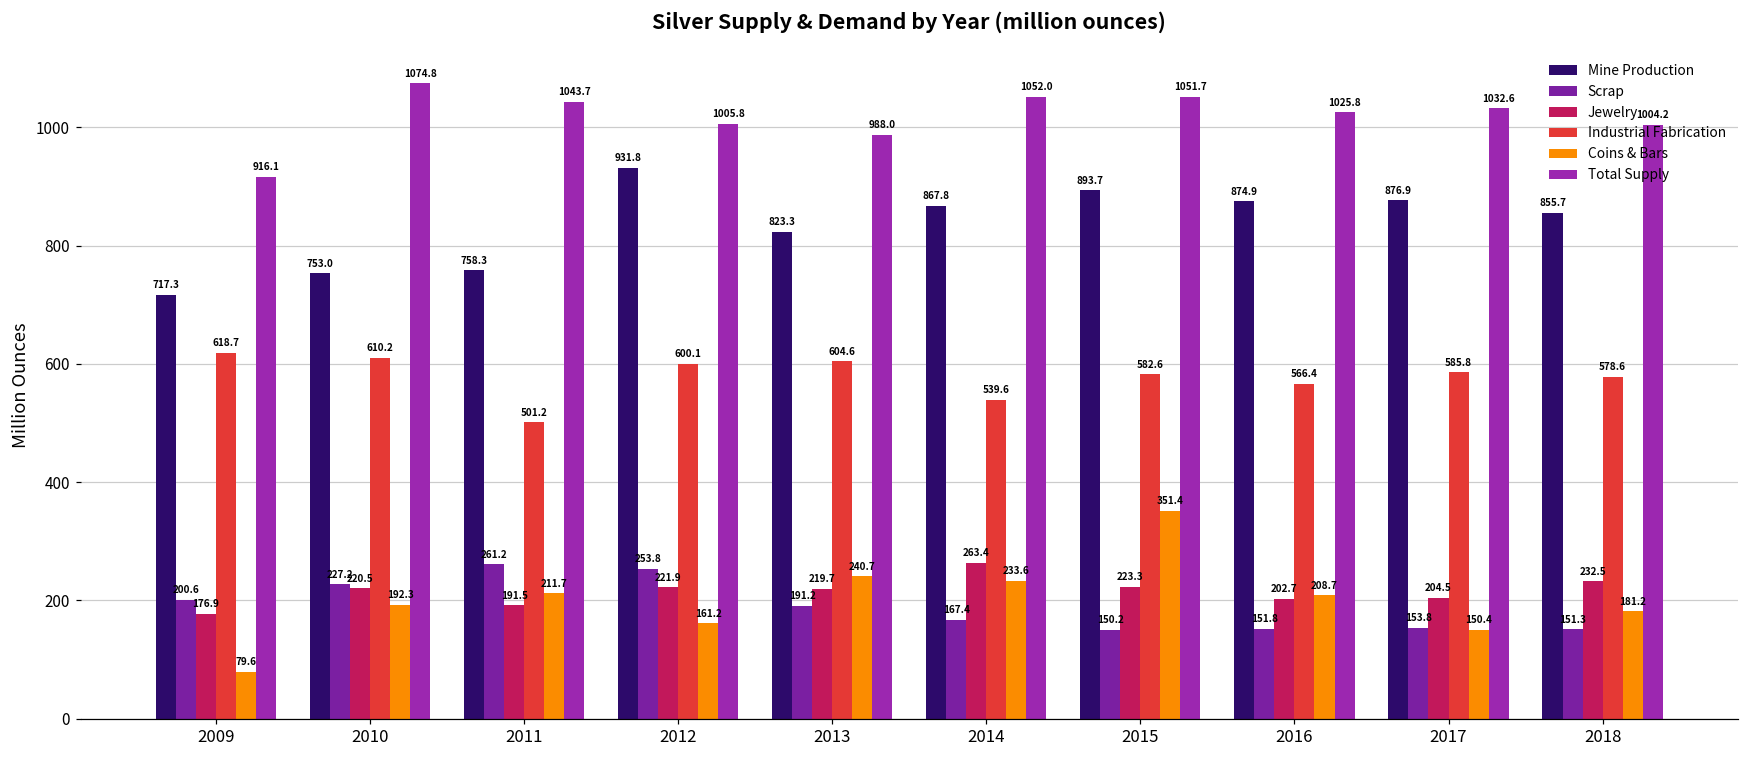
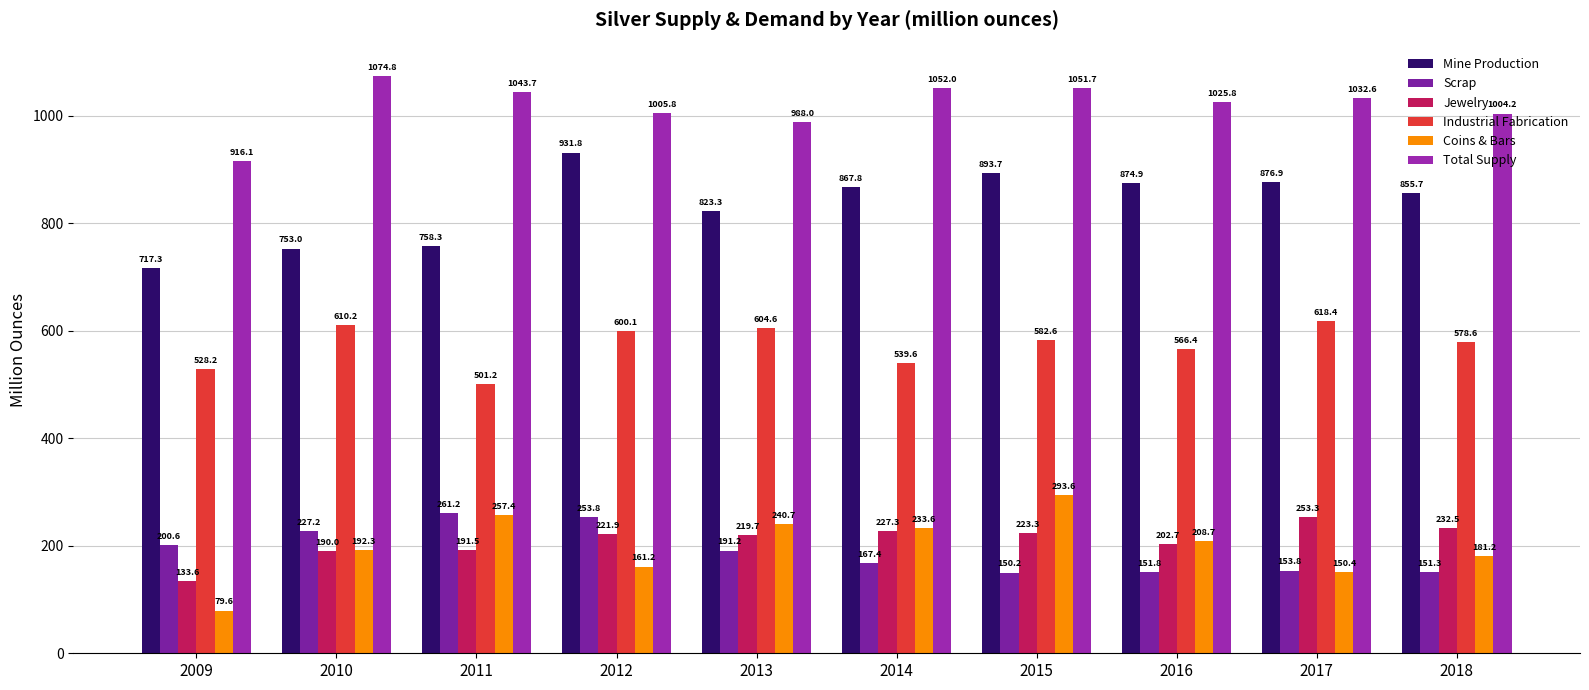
Jewelry, 2009: 176.9 -> 133.6
Industrial Fabrication, 2009: 618.7 -> 528.2
Jewelry, 2010: 220.5 -> 190.0
Coins & Bars, 2011: 211.7 -> 257.4
Jewelry, 2014: 263.4 -> 227.3
Coins & Bars, 2015: 351.4 -> 293.6
Jewelry, 2017: 204.5 -> 253.3
Industrial Fabrication, 2017: 585.8 -> 618.4
